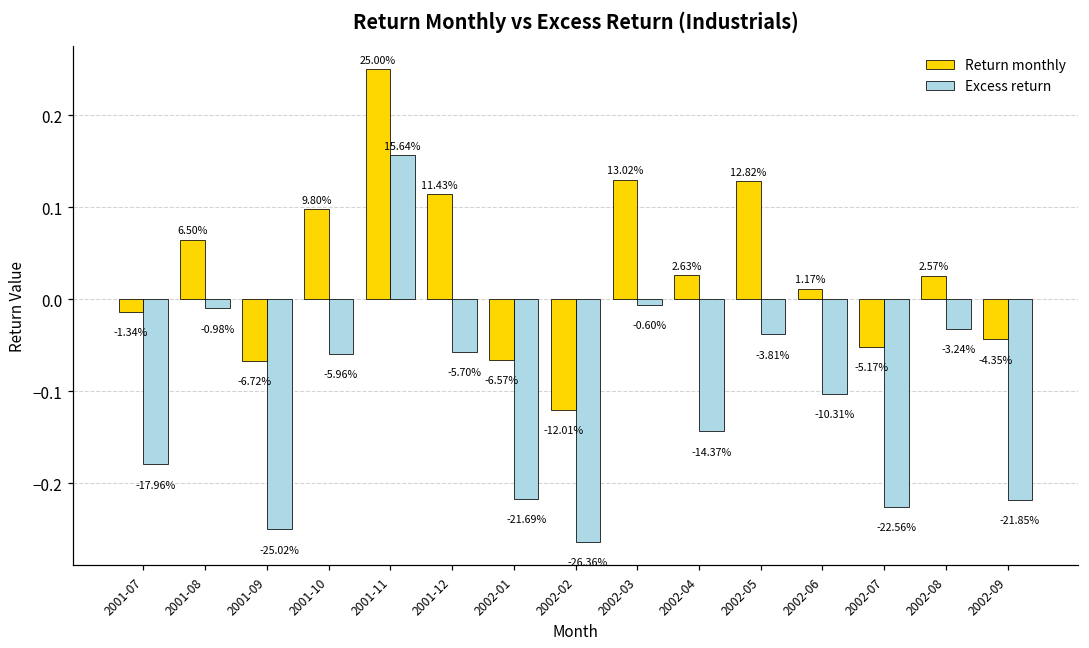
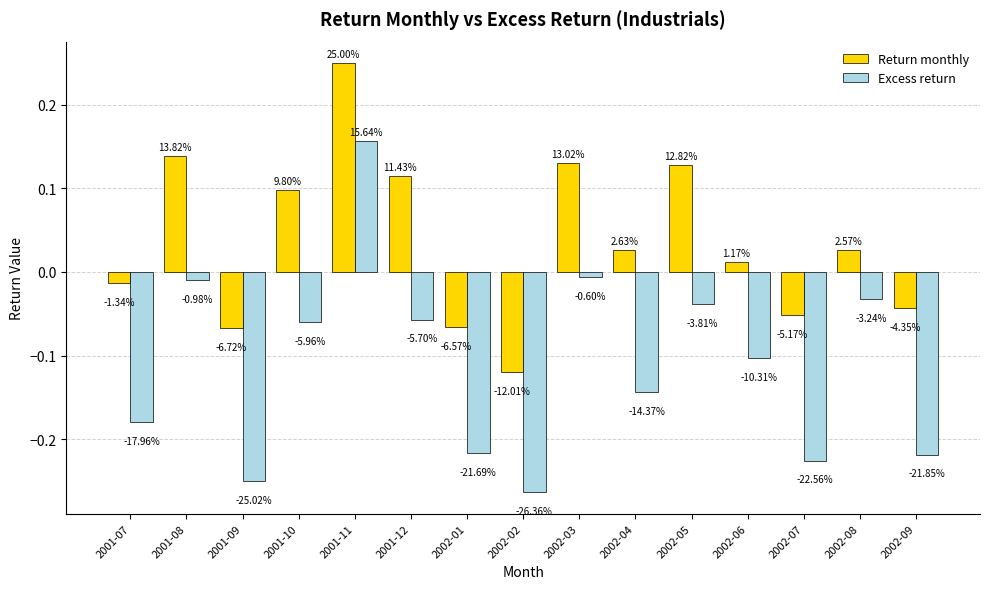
Return monthly, 2001-08: 6.50% -> 13.82%
